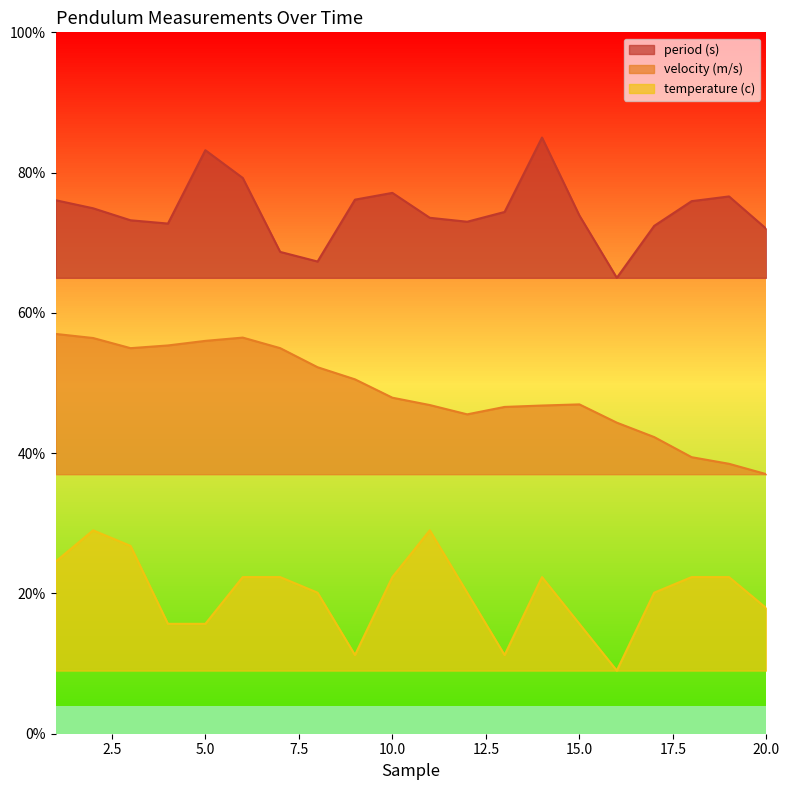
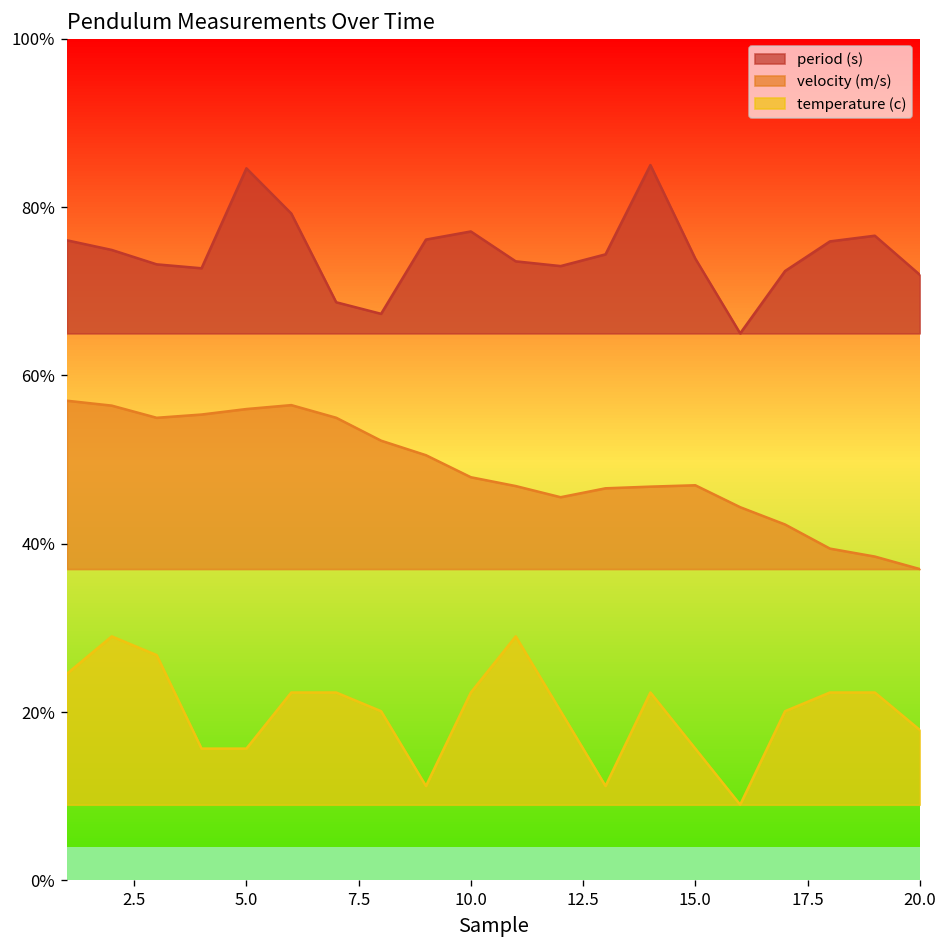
period (s), 5.0: 83% -> 85%
